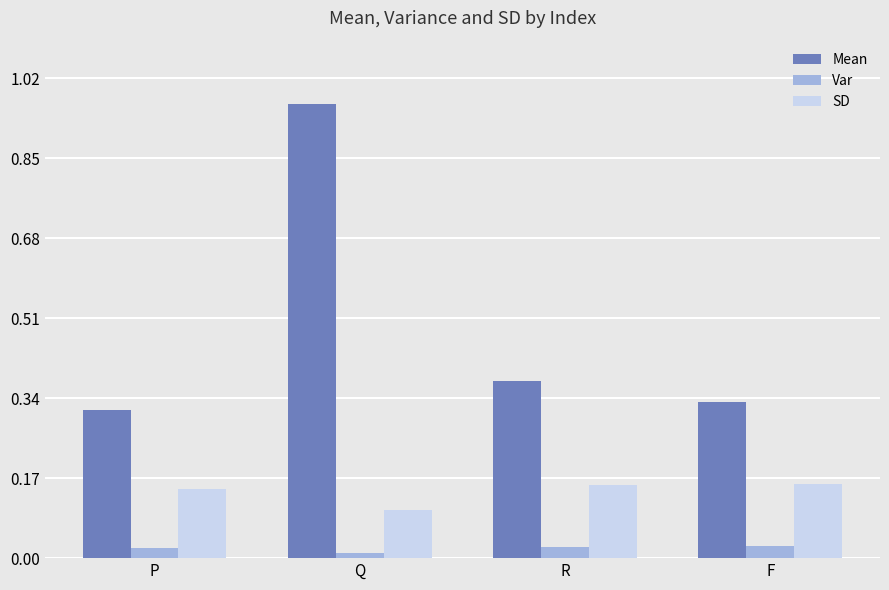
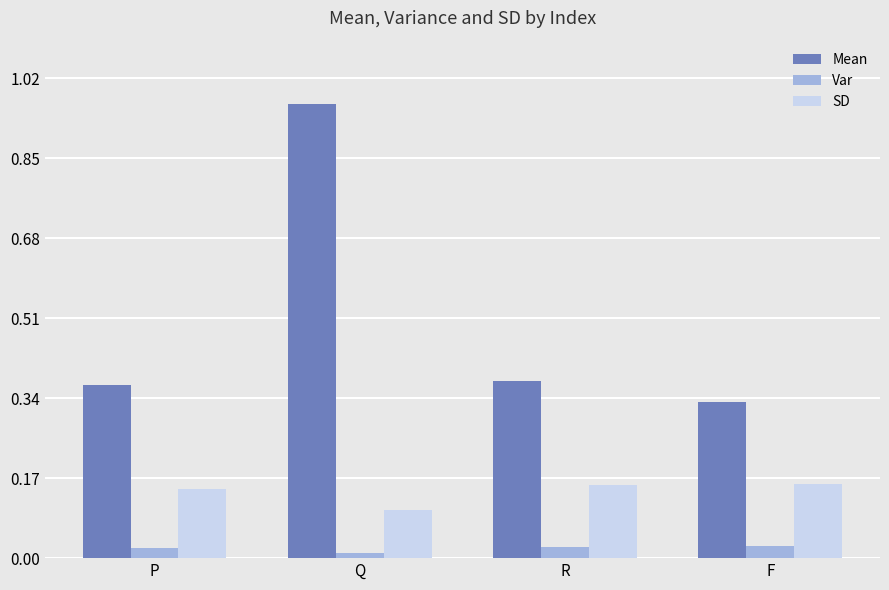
Mean, P: 0.32 -> 0.37
